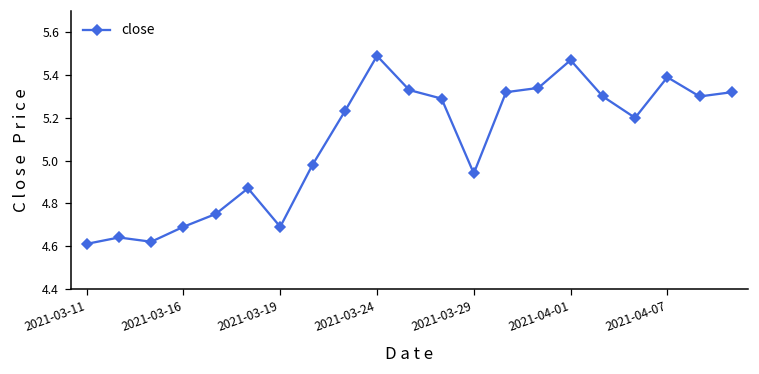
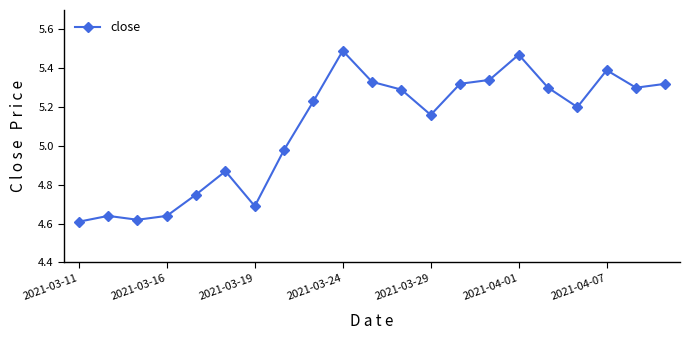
2021-03-16: 4.69 -> 4.64
2021-03-29: 4.94 -> 5.16
